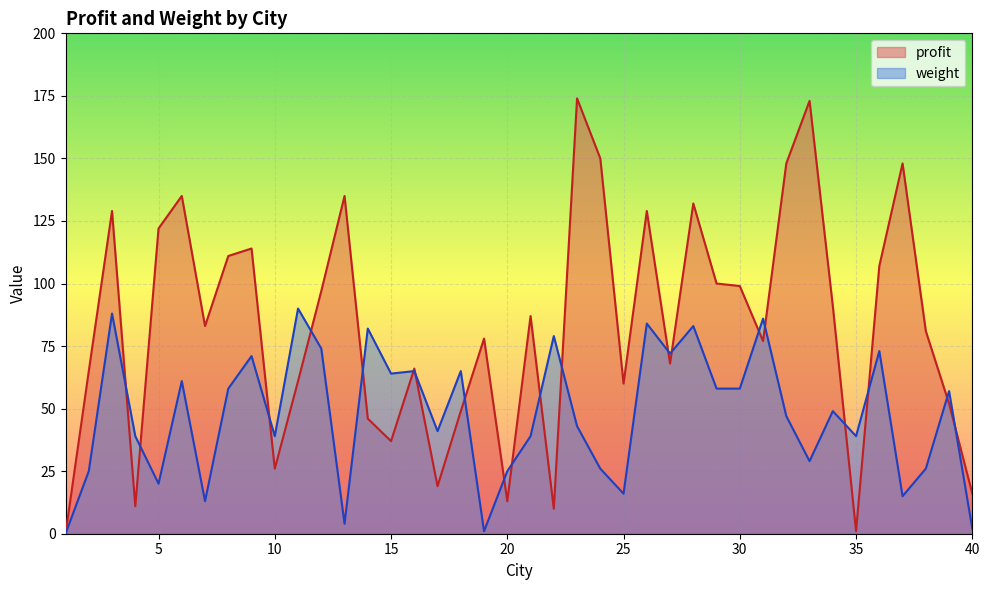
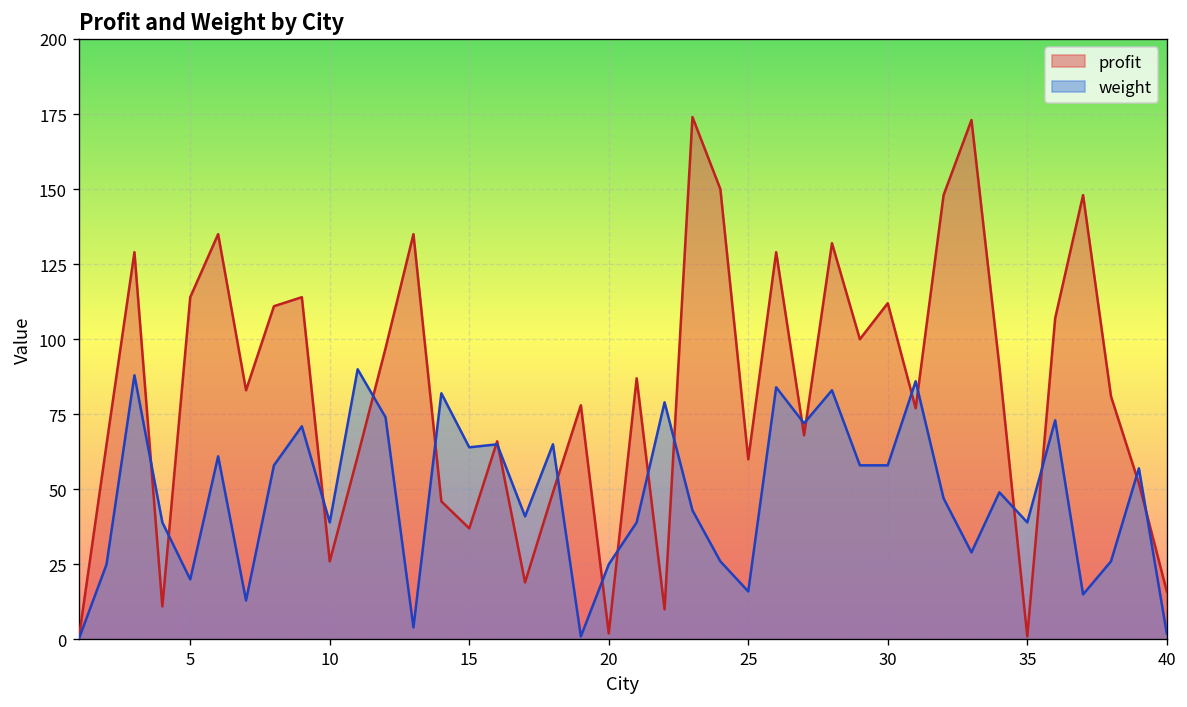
profit, 5: 122 -> 114
profit, 20: 13 -> 2
profit, 30: 99 -> 112
